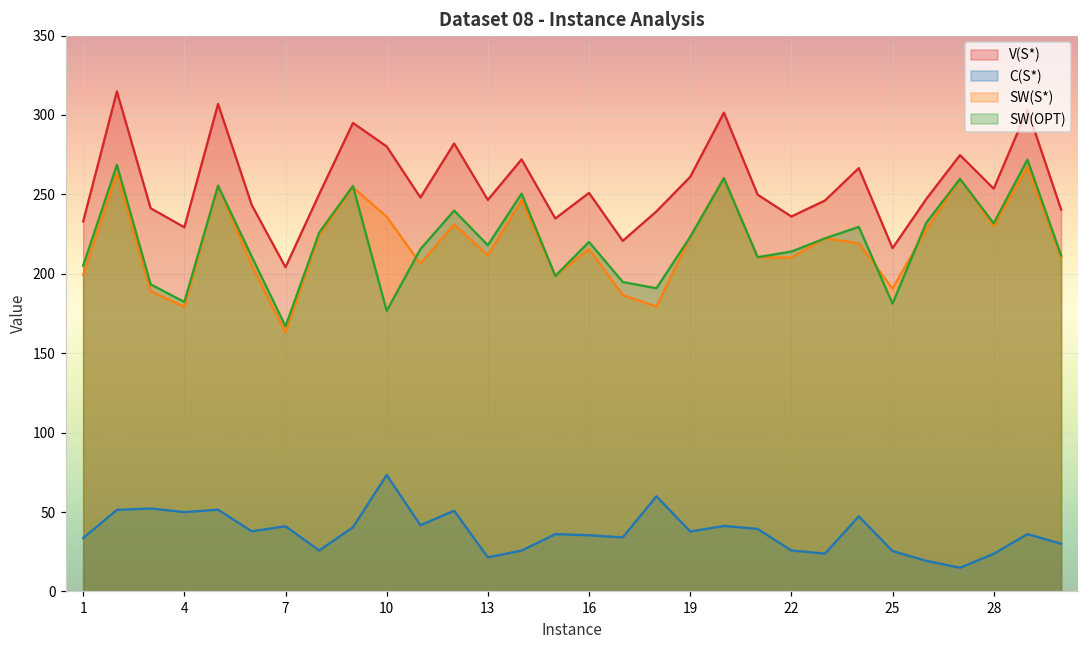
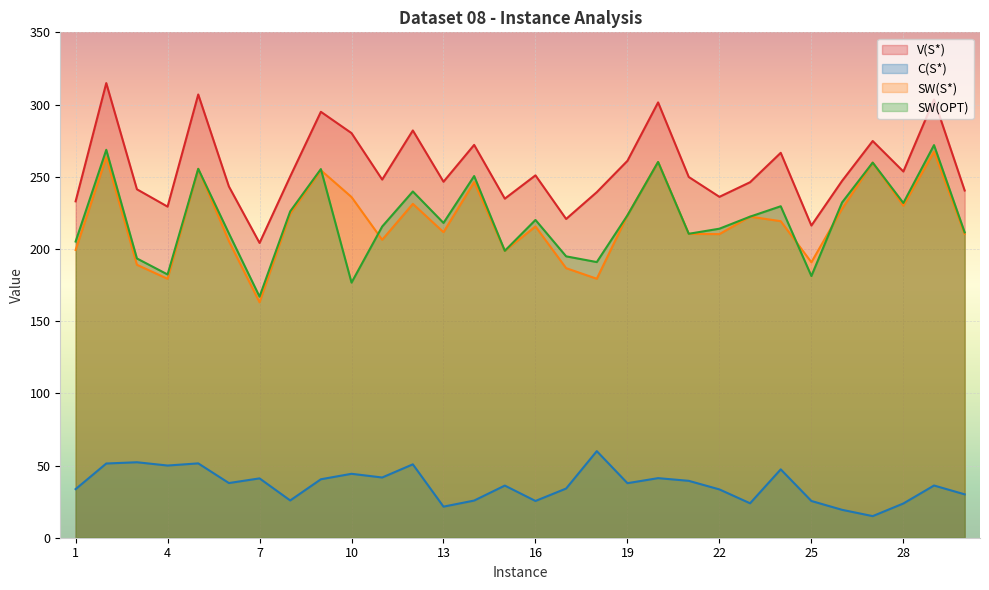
C(S*), 10: 73 -> 44
C(S*), 16: 35 -> 25
C(S*), 22: 26 -> 33
